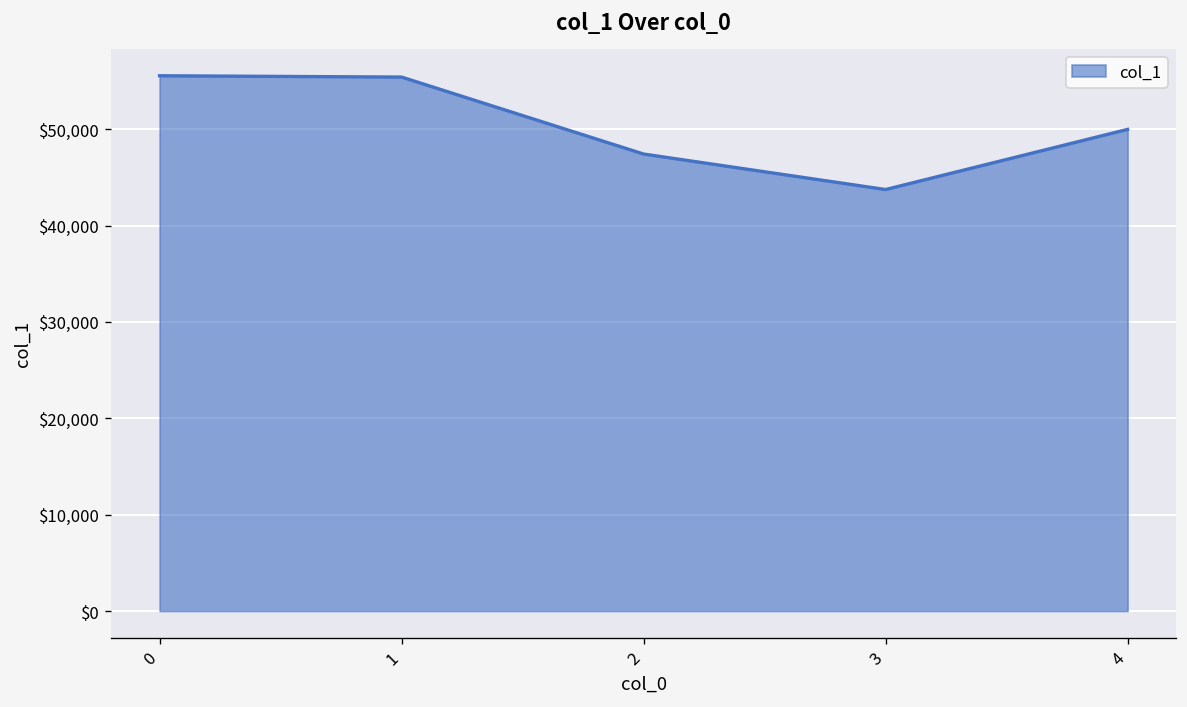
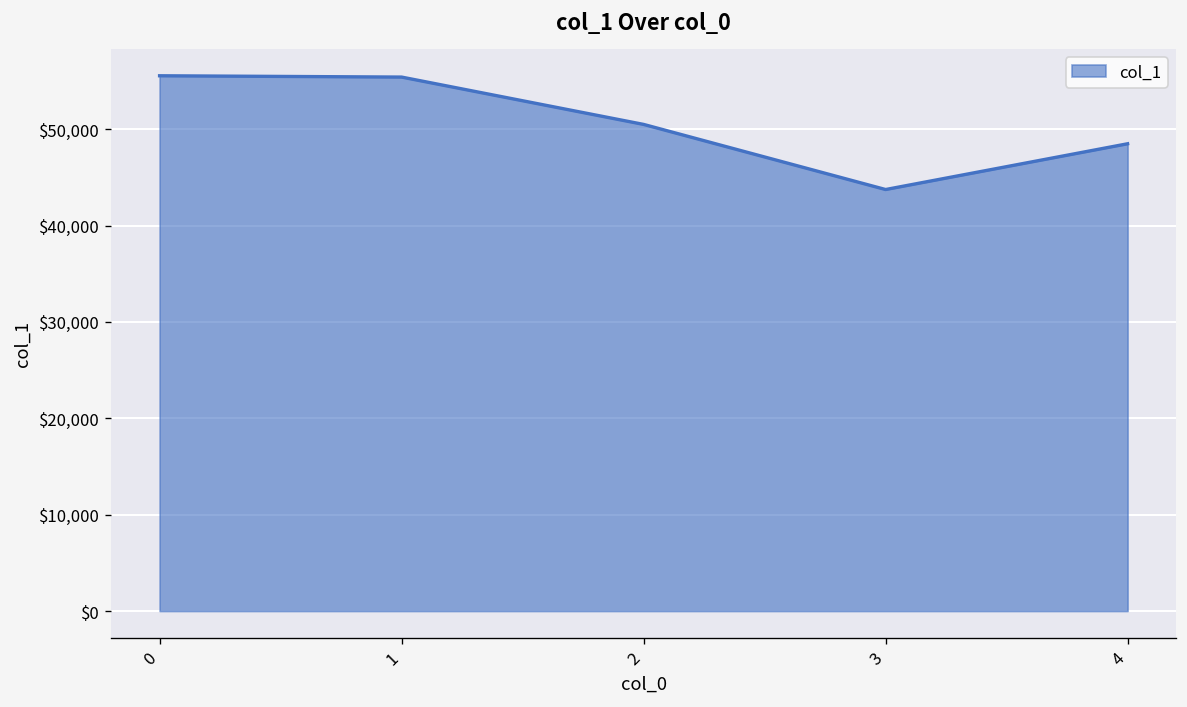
2: $47,000 -> $50,000
4: $50,000 -> $48,000
